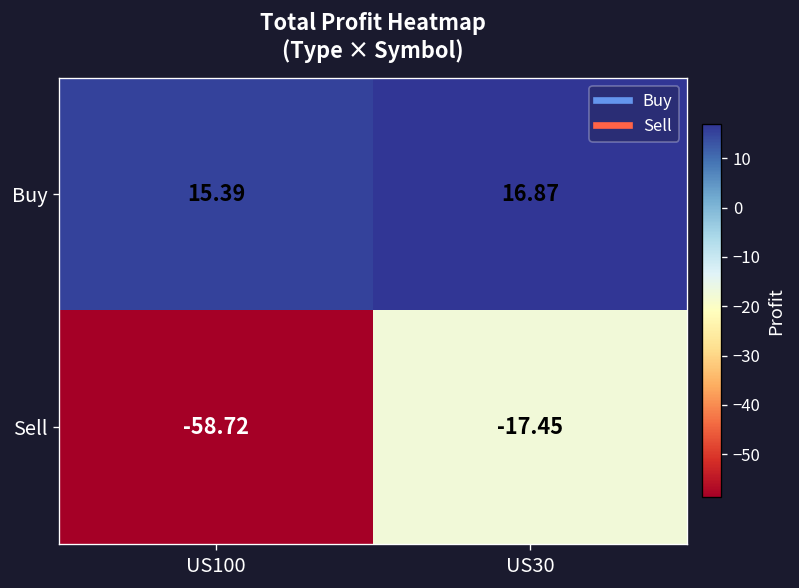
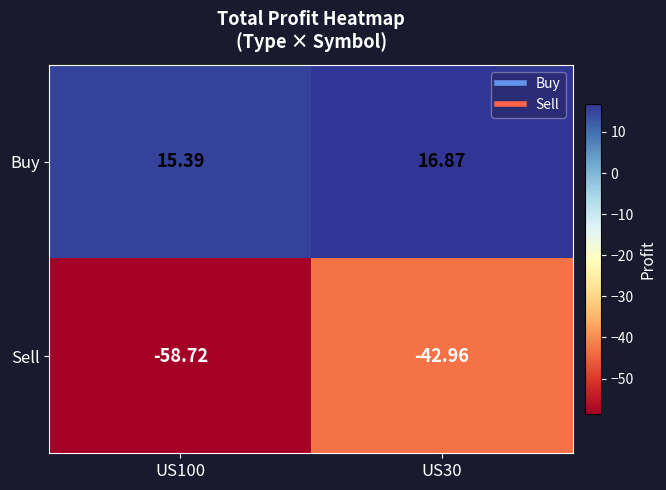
Sell, US30: -17.45 -> -42.96
